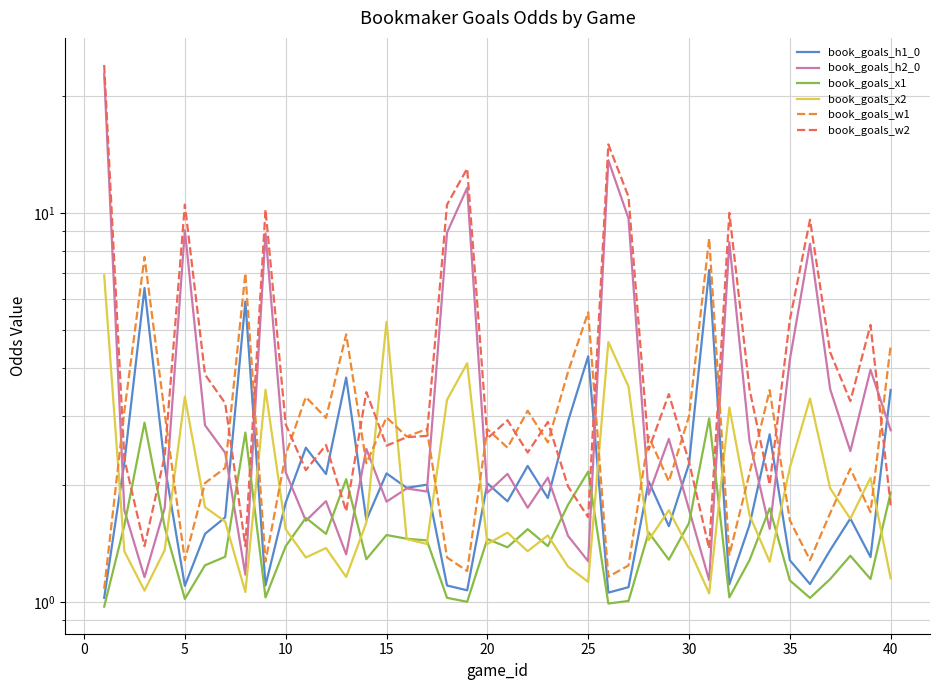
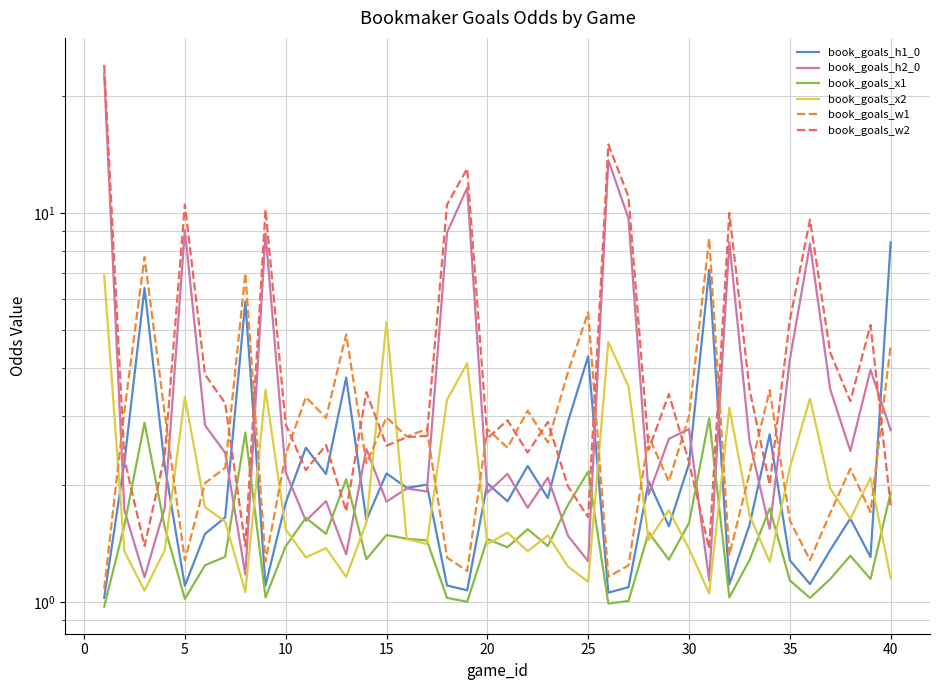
book_goals_h2_0, 30: 1.7 -> 2.8
book_goals_h1_0, 40: 3.5 -> 8.4
